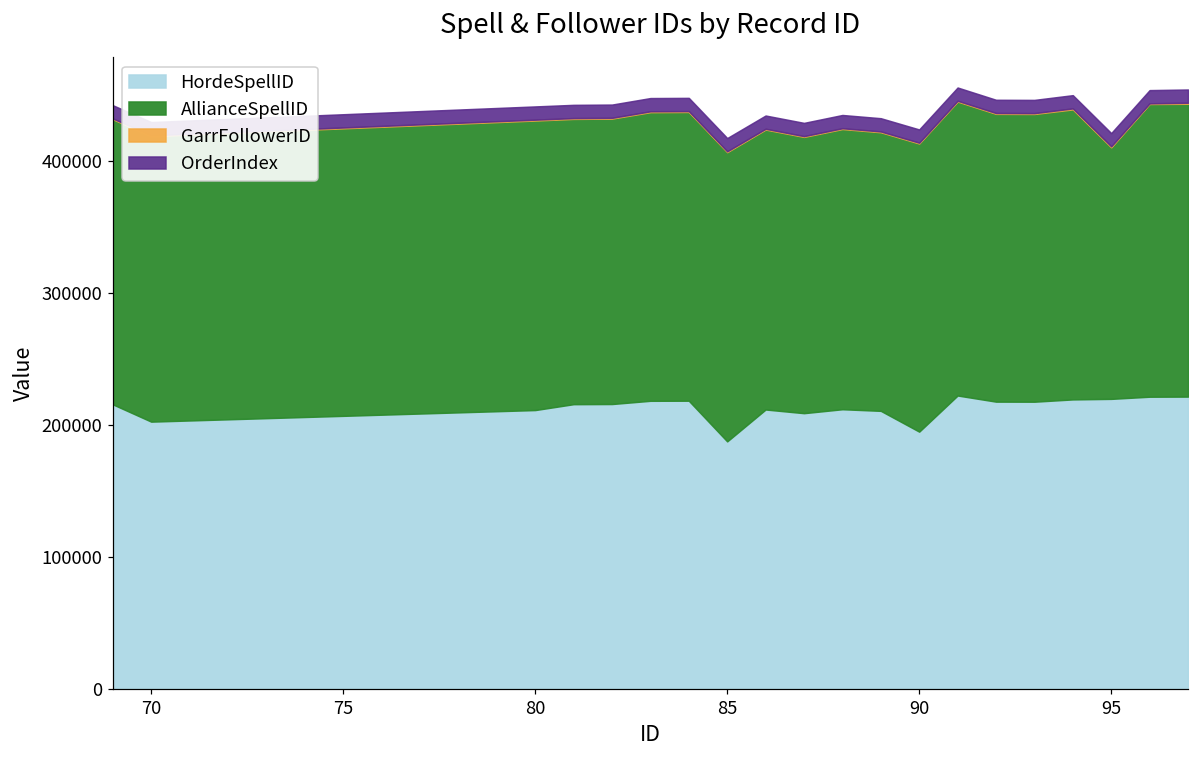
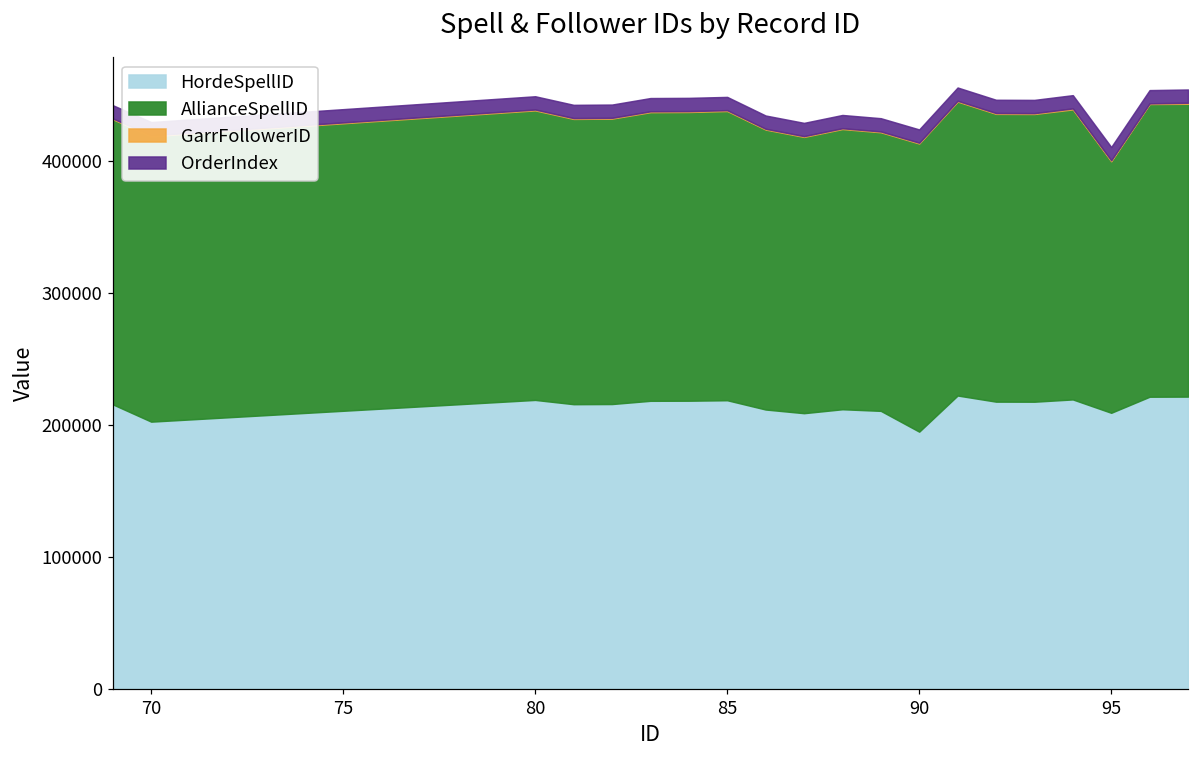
HordeSpellID, 80: 212000 -> 219000
HordeSpellID, 85: 188000 -> 219000
HordeSpellID, 95: 220000 -> 209000
